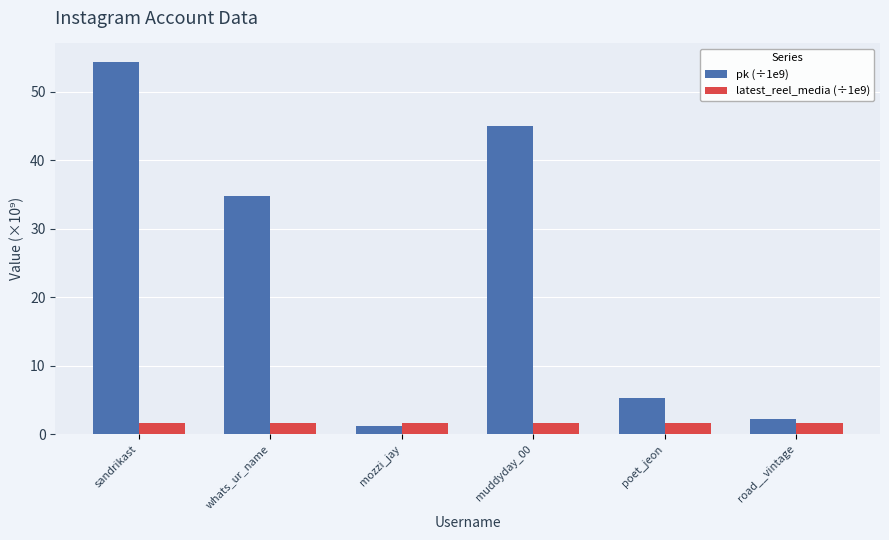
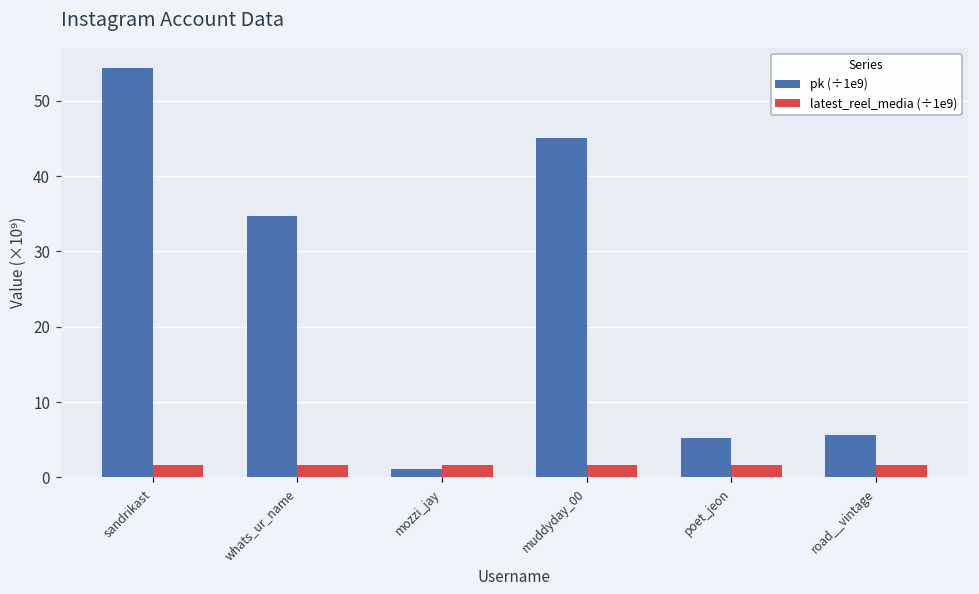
pk (÷1e9), road__vintage: 2 -> 6
